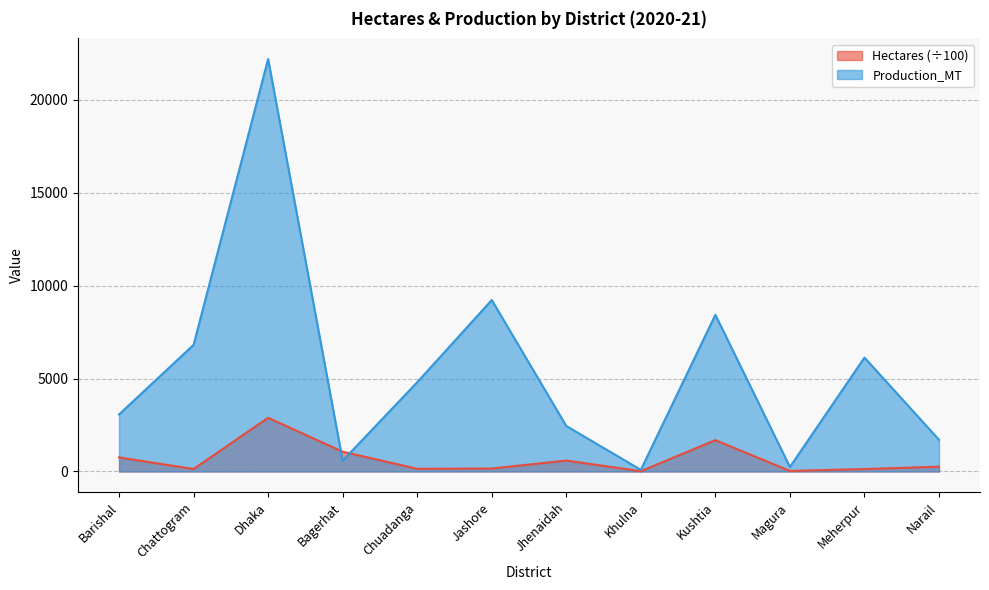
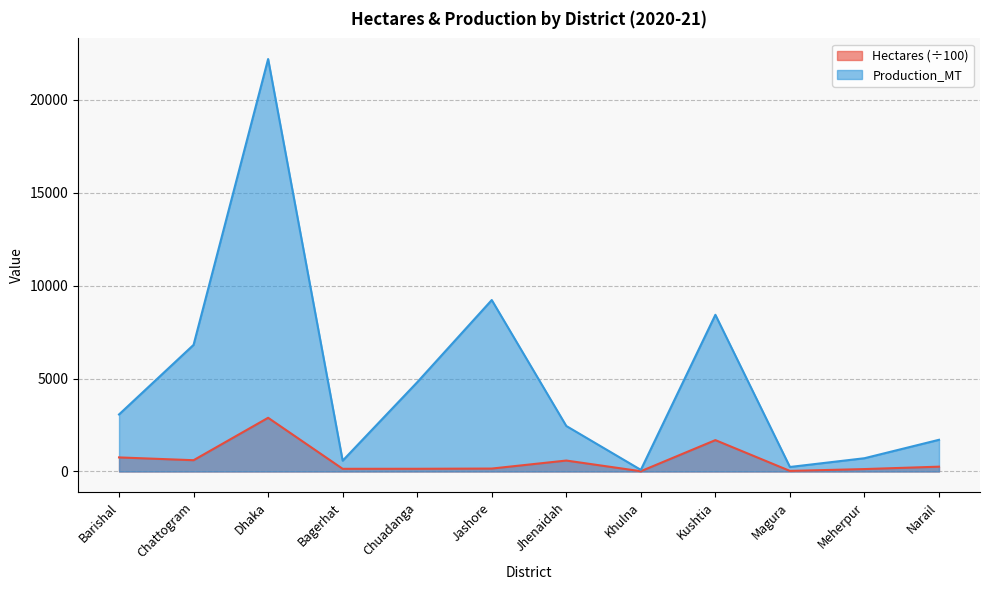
Hectares (÷100), Chattogram: 100 -> 600
Hectares (÷100), Bagerhat: 1100 -> 100
Production_MT, Meherpur: 6100 -> 700
